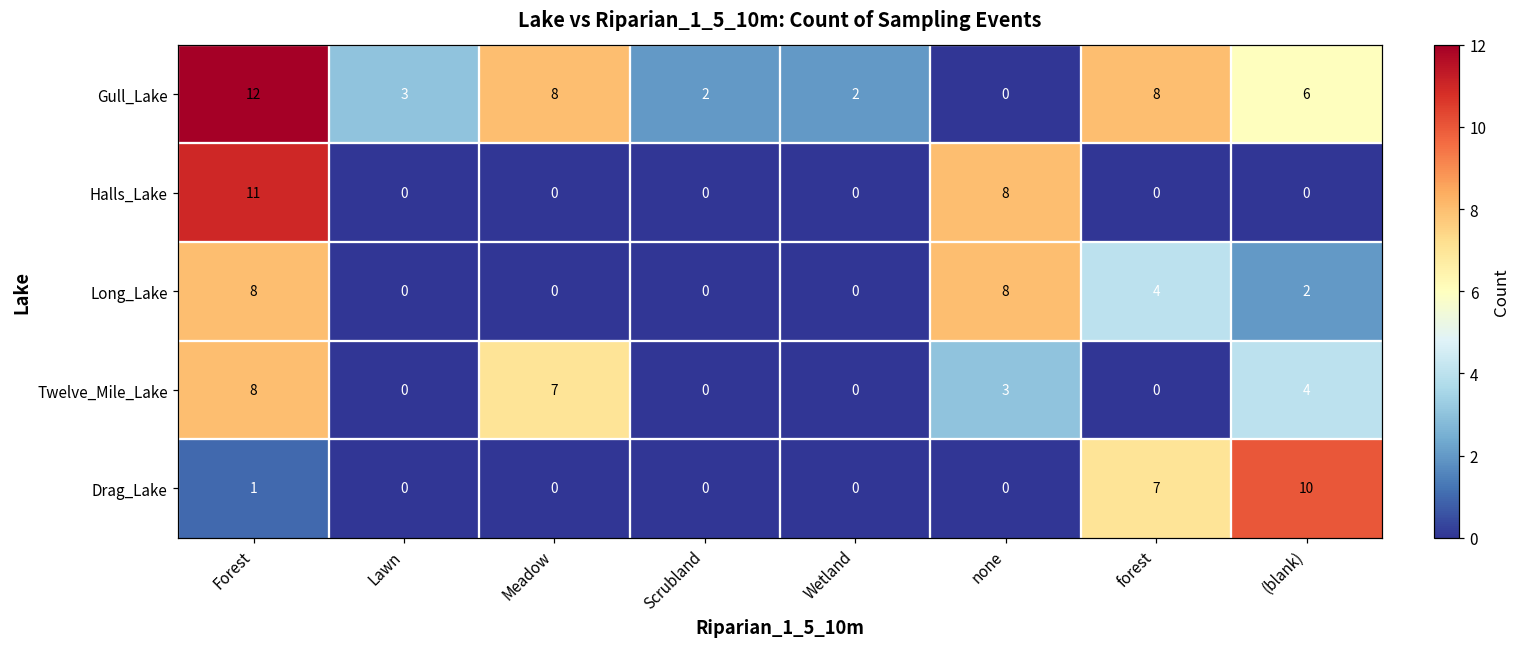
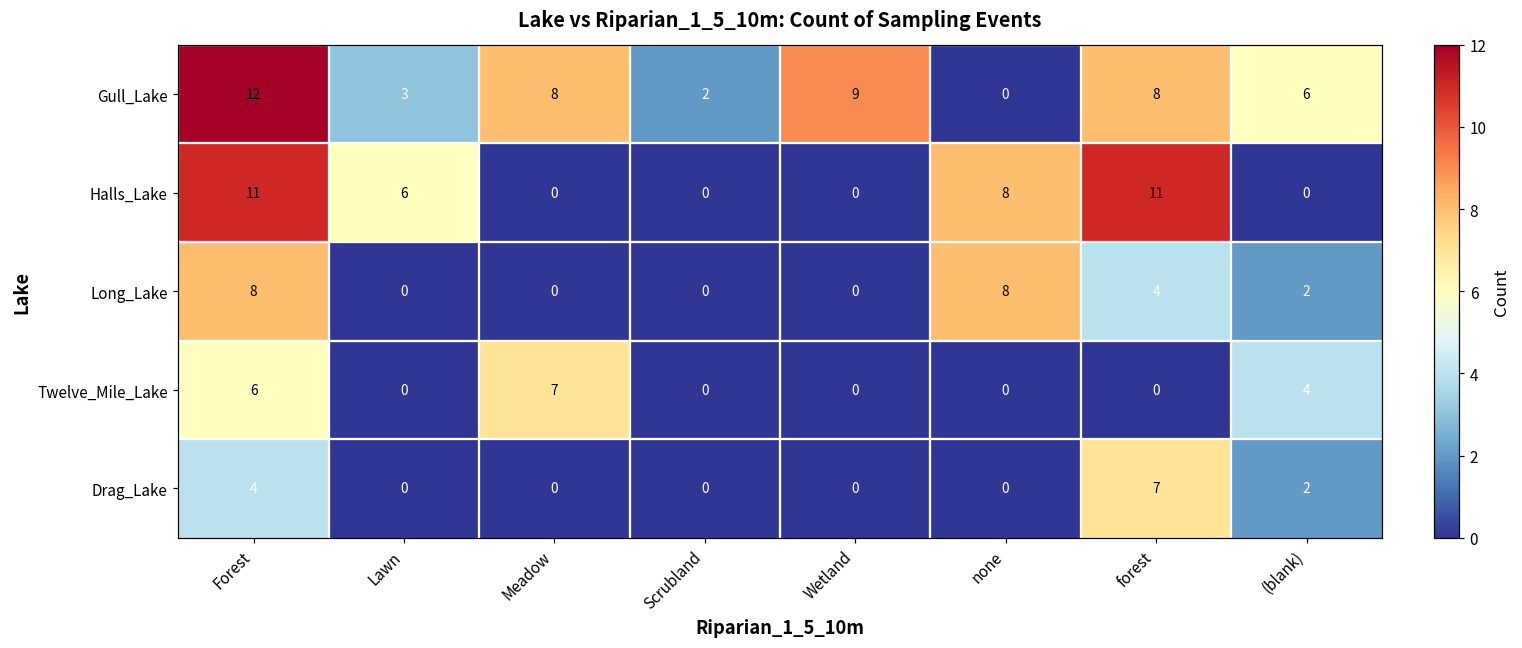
Gull_Lake, Wetland: 2 -> 9
Halls_Lake, Lawn: 0 -> 6
Halls_Lake, forest: 0 -> 11
Twelve_Mile_Lake, Forest: 8 -> 6
Twelve_Mile_Lake, none: 3 -> 0
Drag_Lake, Forest: 1 -> 4
Drag_Lake, (blank): 10 -> 2
